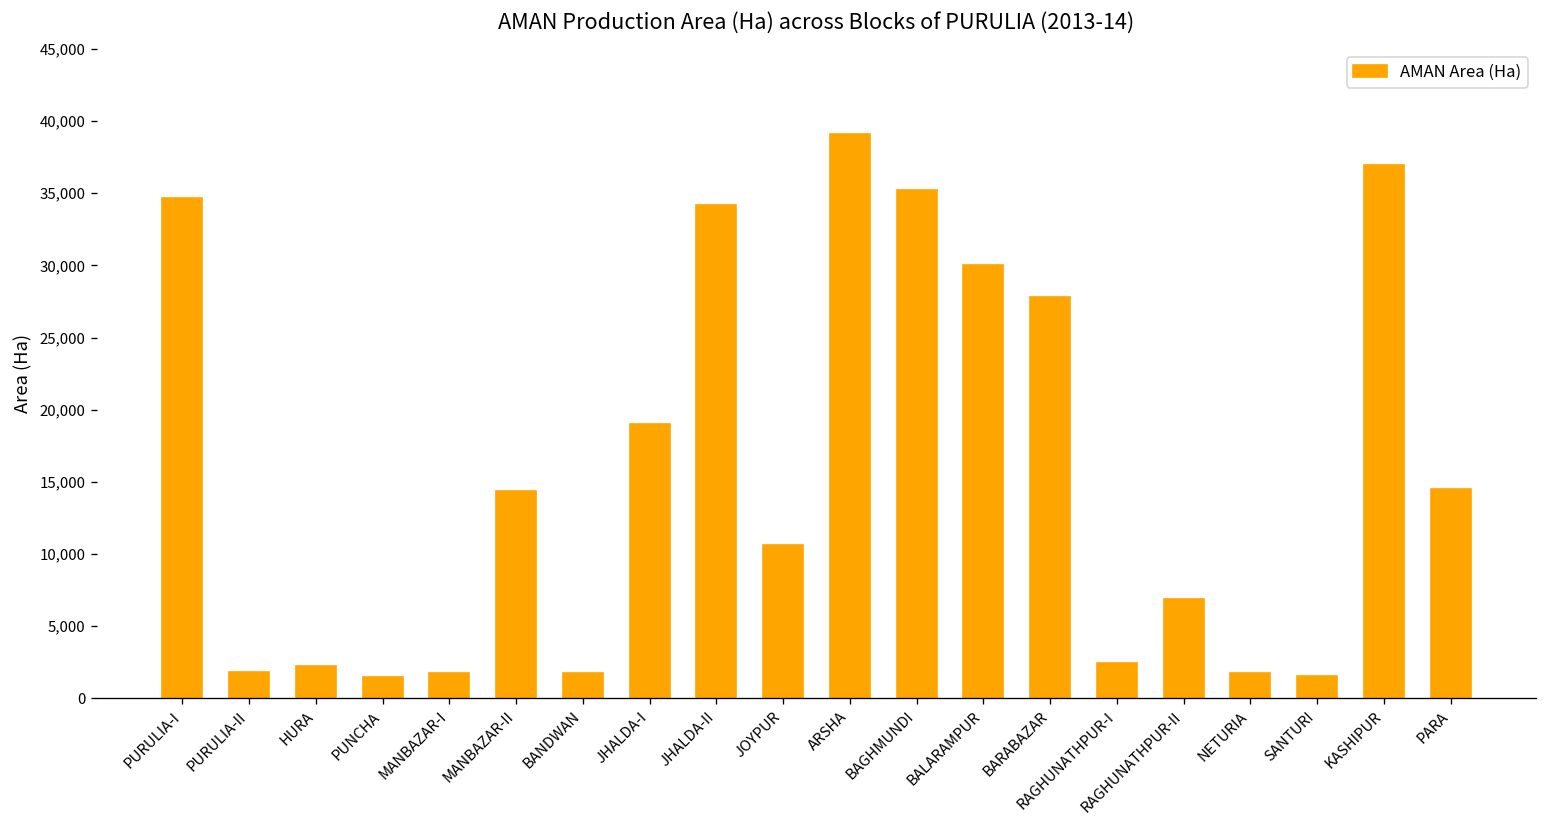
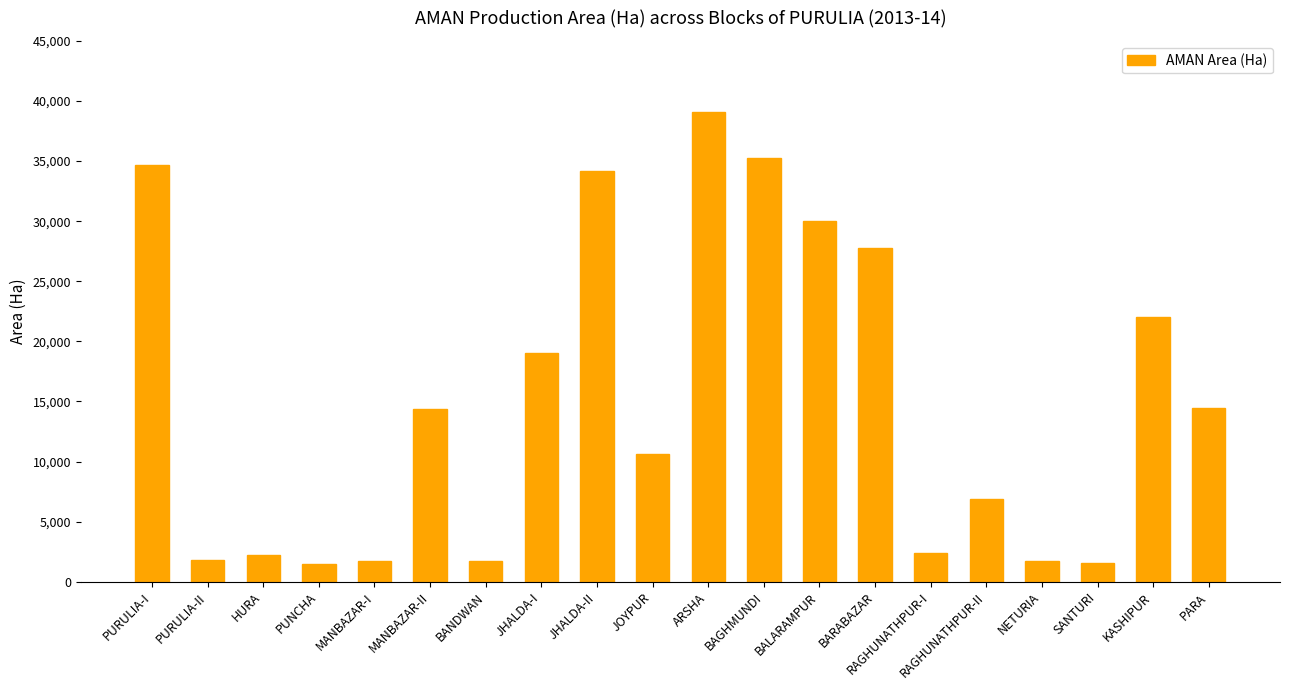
KASHIPUR: 37,000 -> 22,100
